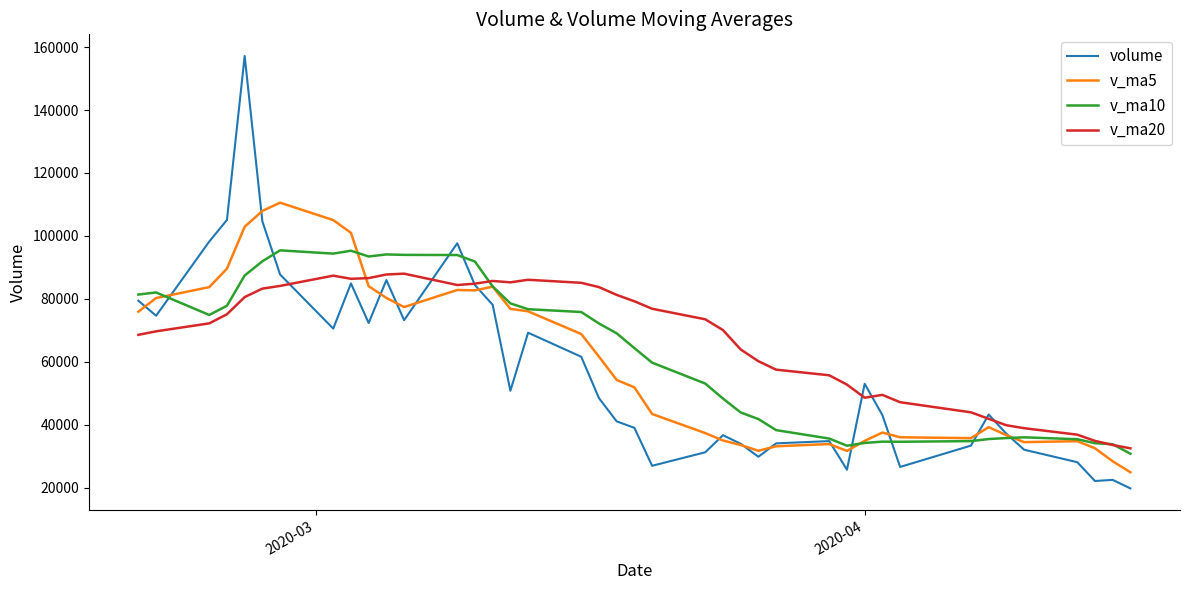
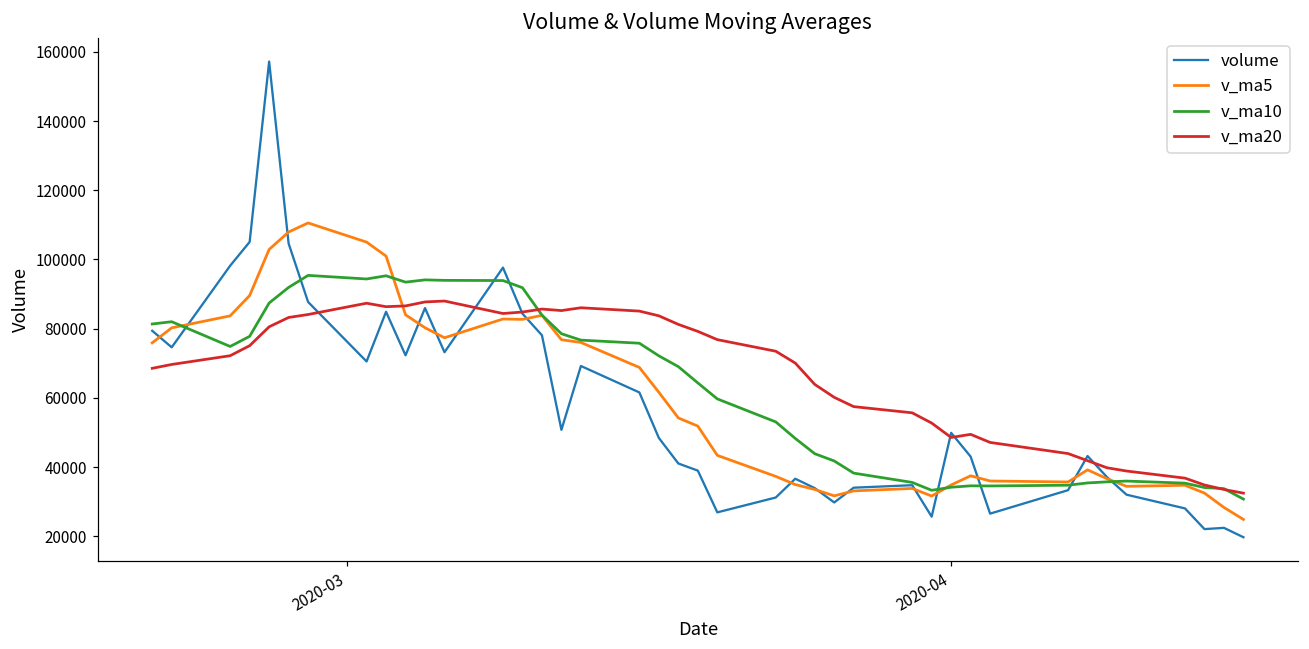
volume, 2020-04: 53000 -> 50000
